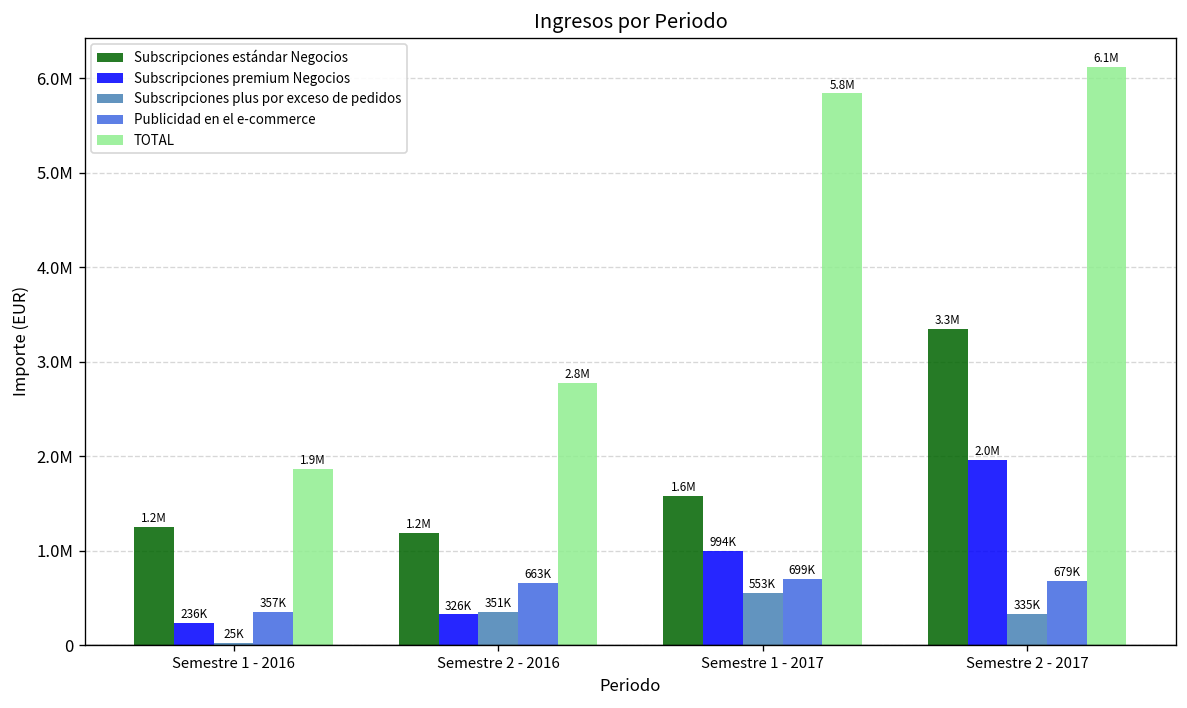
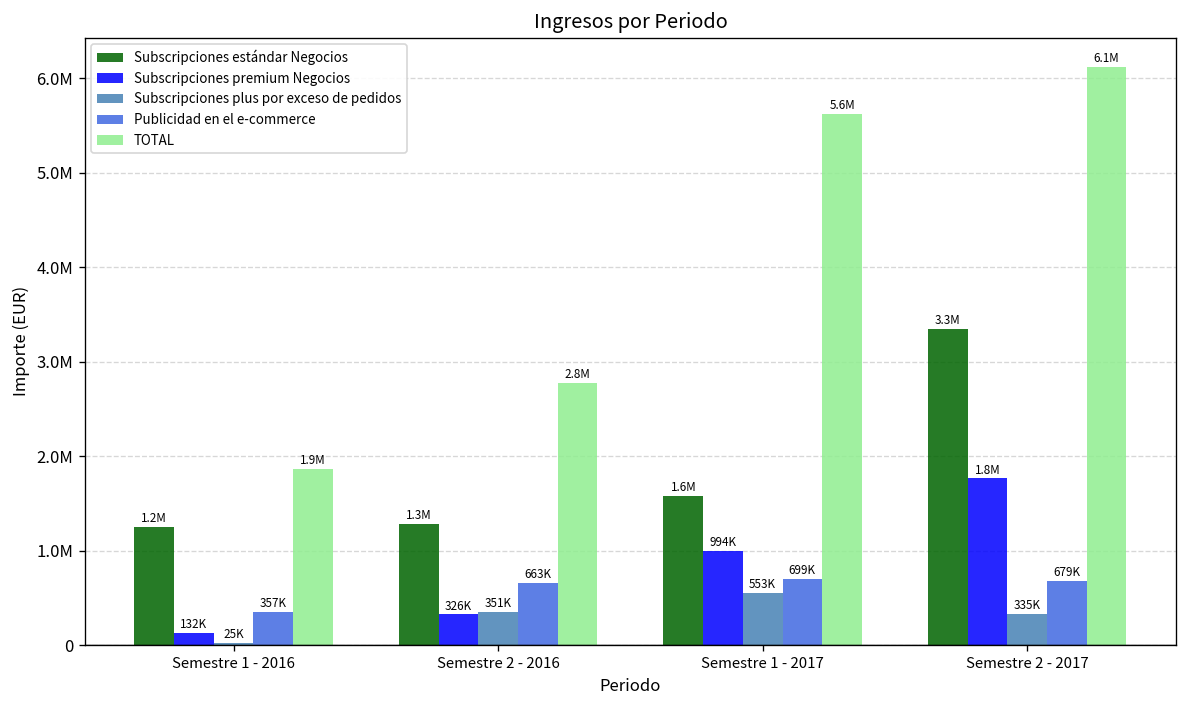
Subscripciones premium Negocios, Semestre 1 - 2016: 236K -> 132K
Subscripciones estándar Negocios, Semestre 2 - 2016: 1.2M -> 1.3M
TOTAL, Semestre 1 - 2017: 5.8M -> 5.6M
Subscripciones premium Negocios, Semestre 2 - 2017: 2.0M -> 1.8M
